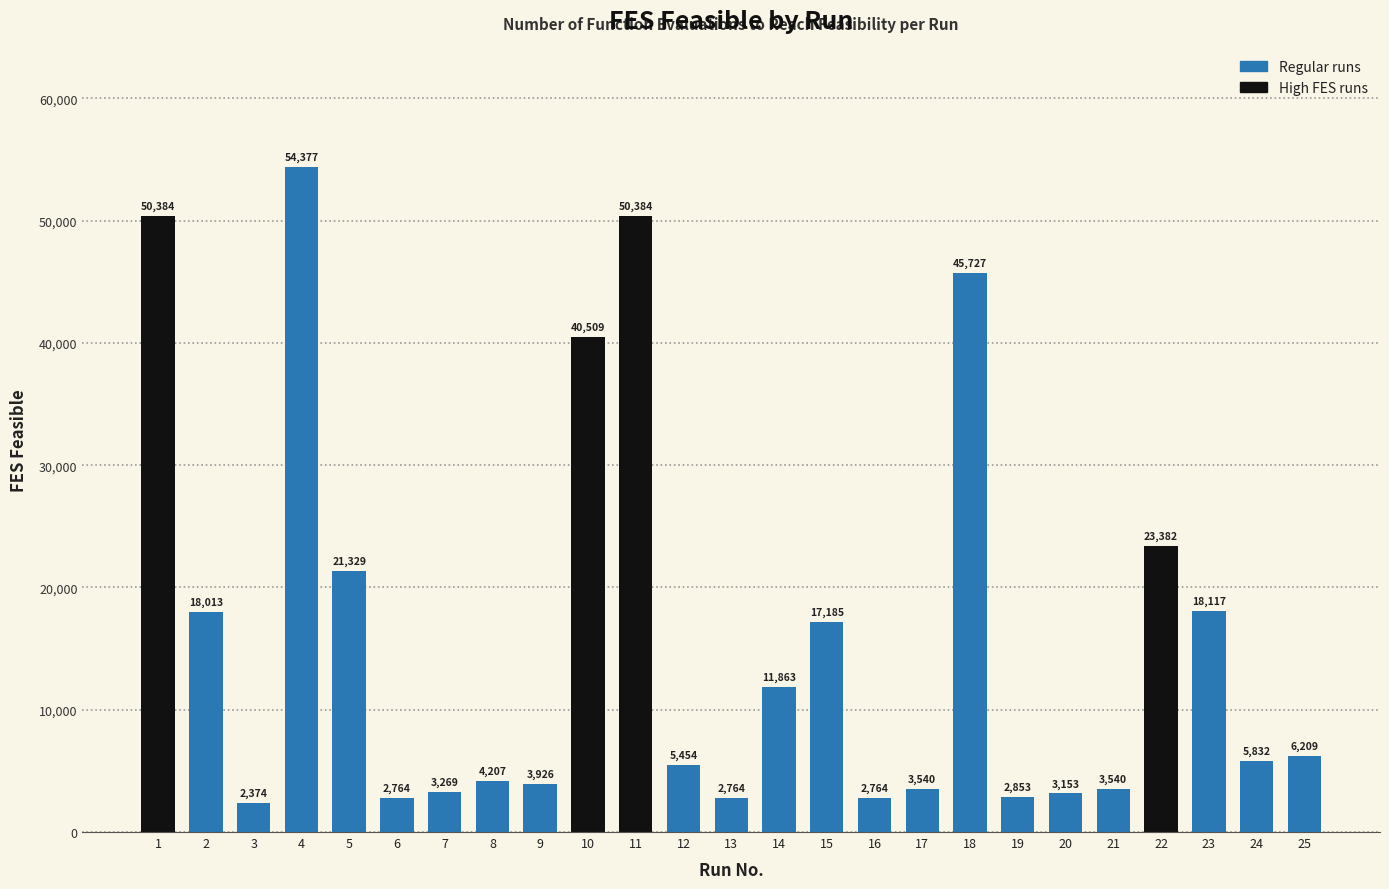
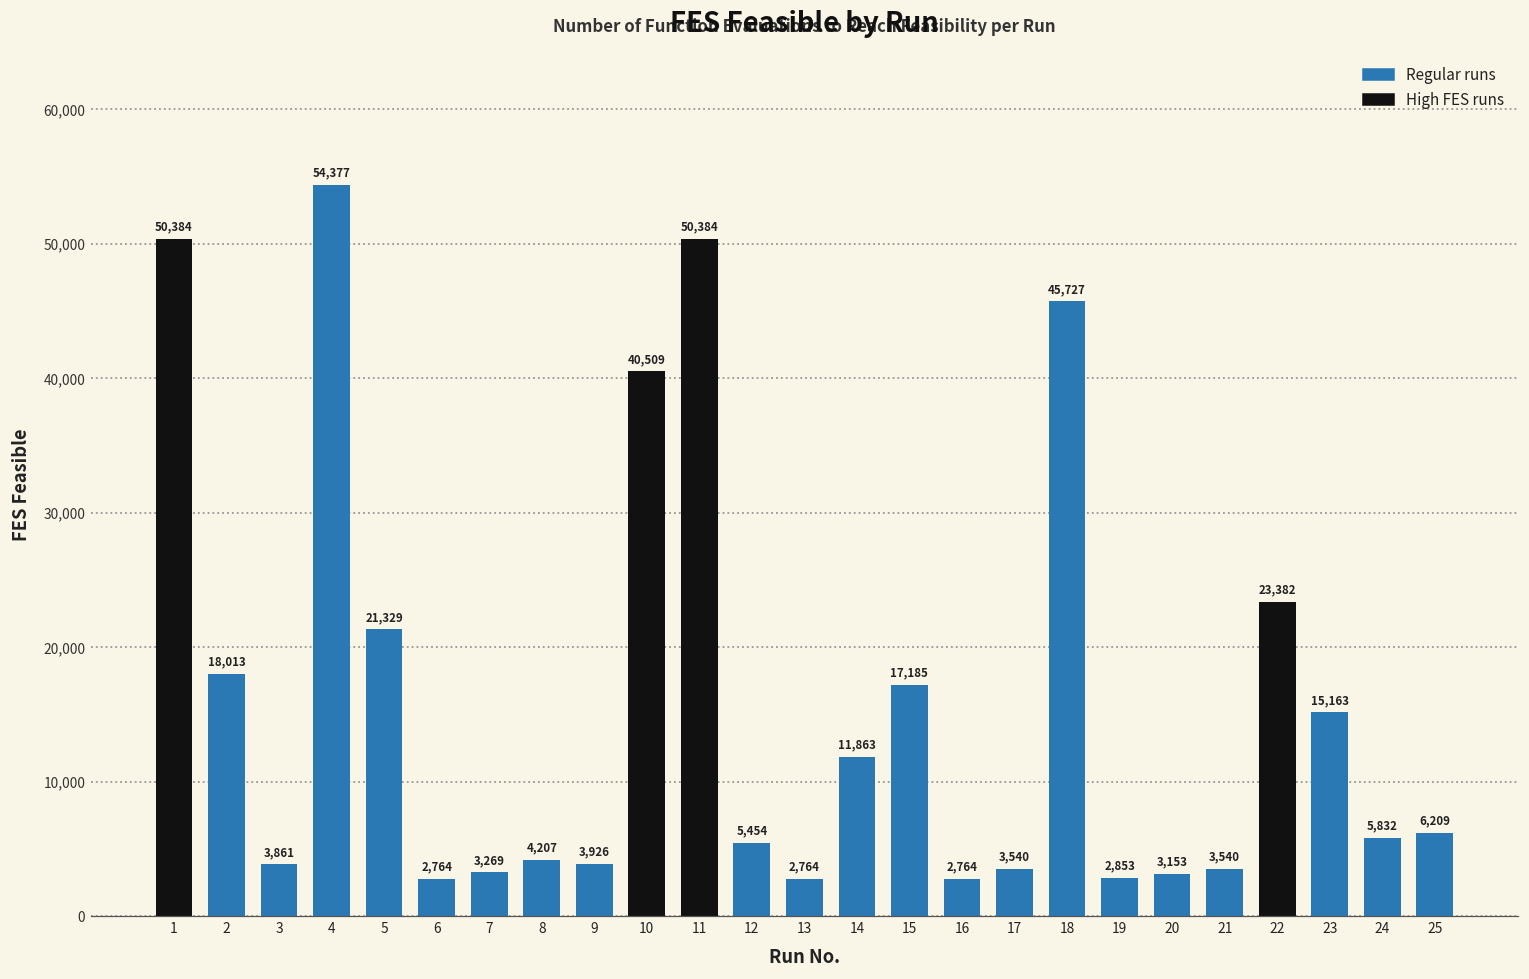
3: 2,374 -> 3,861
23: 18,117 -> 15,163
